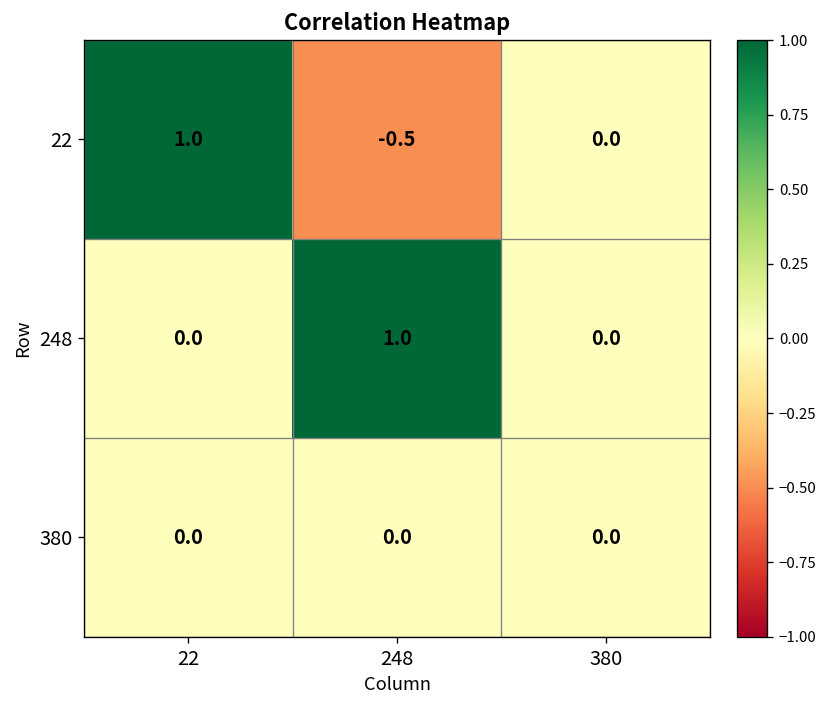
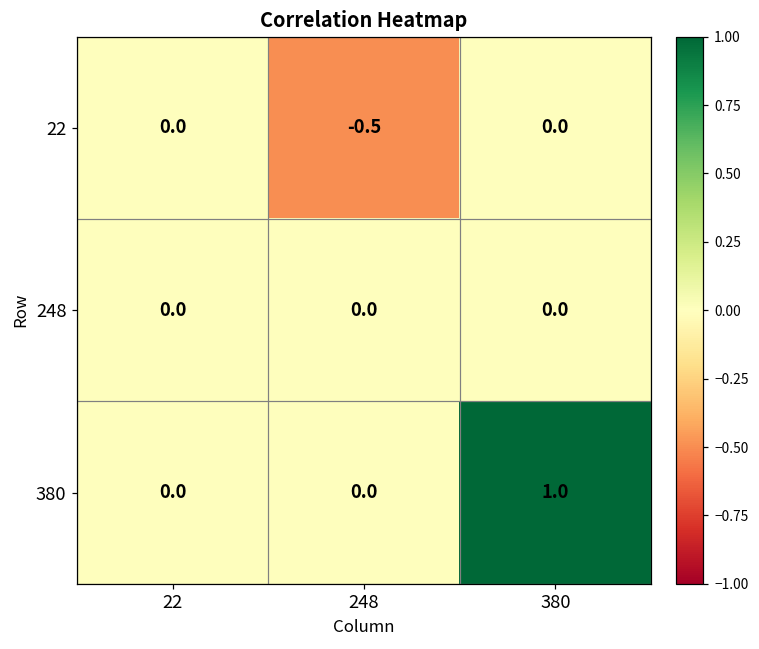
22, 22: 1.0 -> 0.0
248, 248: 1.0 -> 0.0
380, 380: 0.0 -> 1.0
